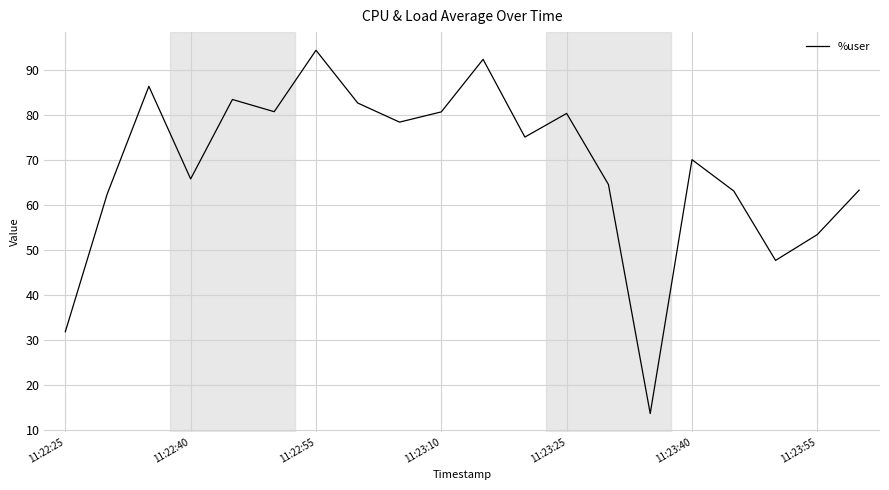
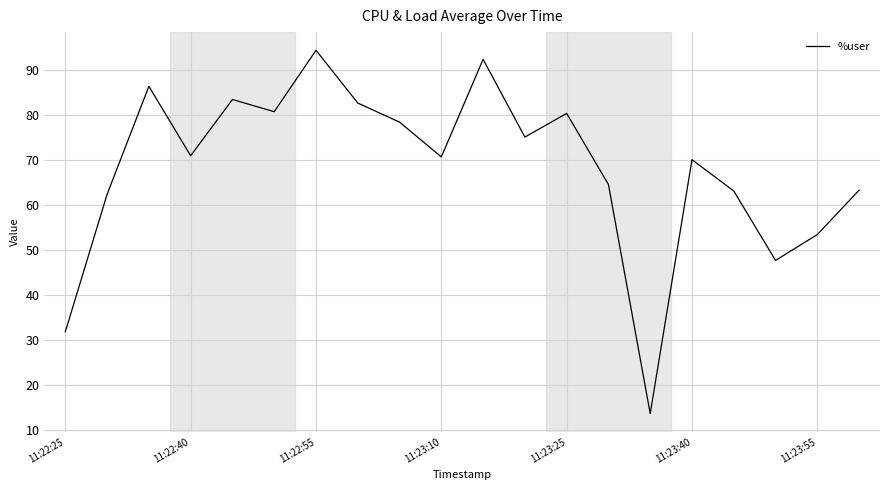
11:22:40: 66 -> 71
11:23:10: 81 -> 71
